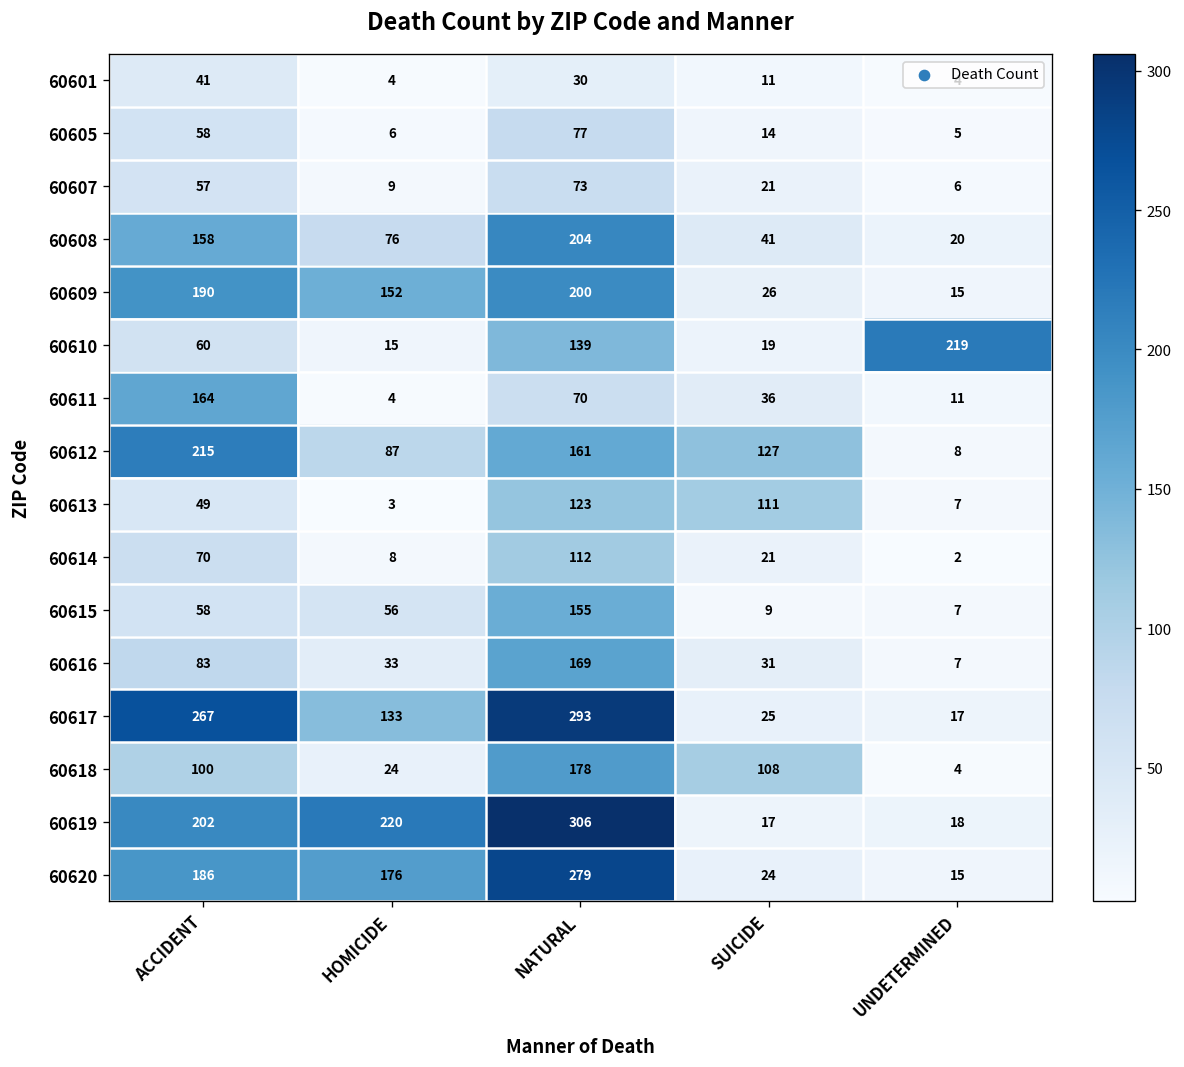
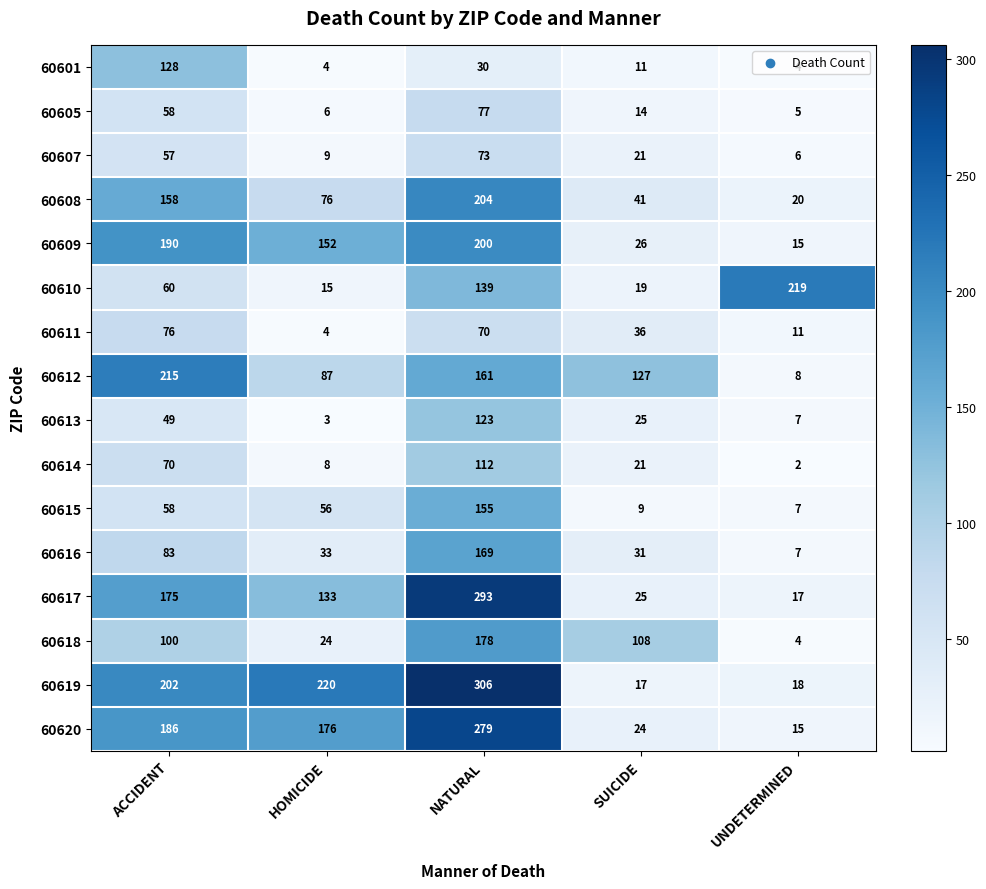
60601, ACCIDENT: 41 -> 128
60611, ACCIDENT: 164 -> 76
60613, SUICIDE: 111 -> 25
60617, ACCIDENT: 267 -> 175
